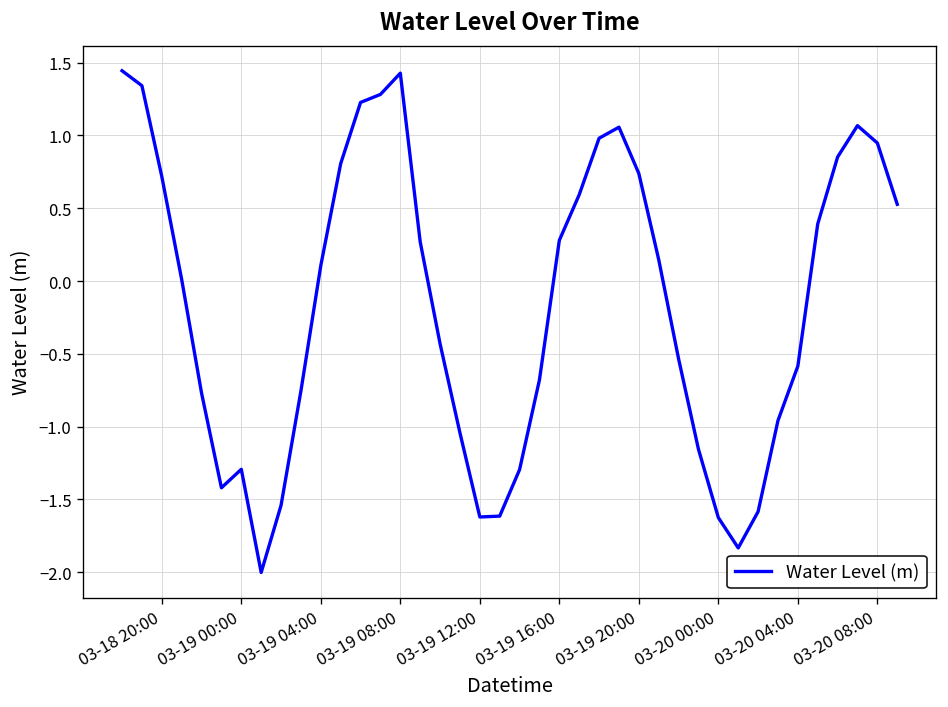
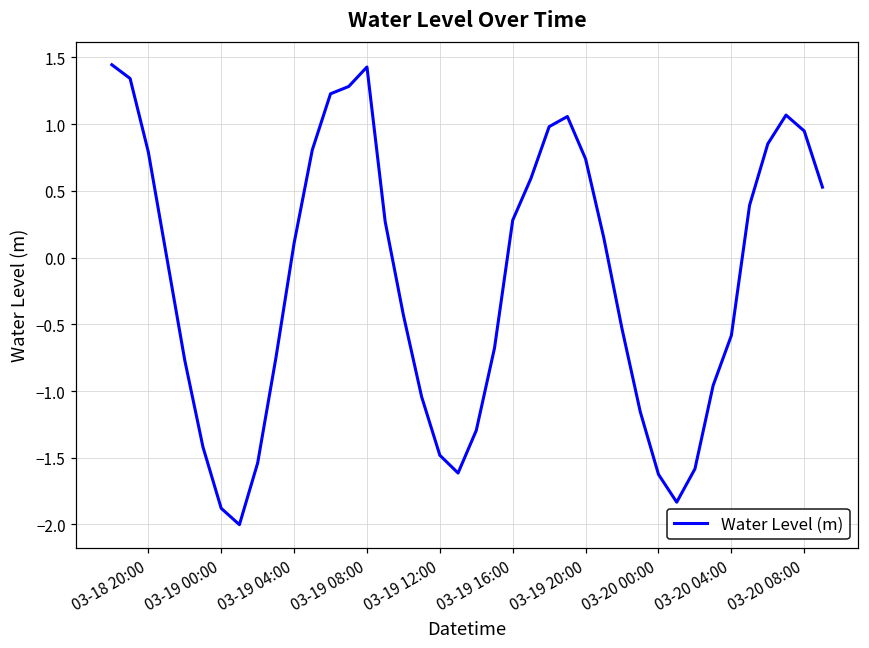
03-18 20:00: 0.72 -> 0.79
03-19 00:00: -1.29 -> -1.88
03-19 12:00: -1.62 -> -1.48
